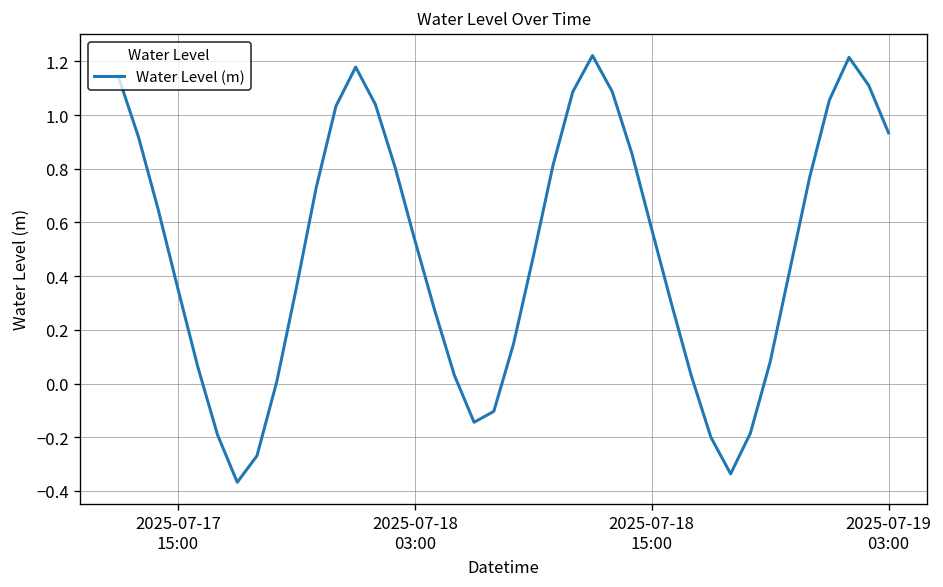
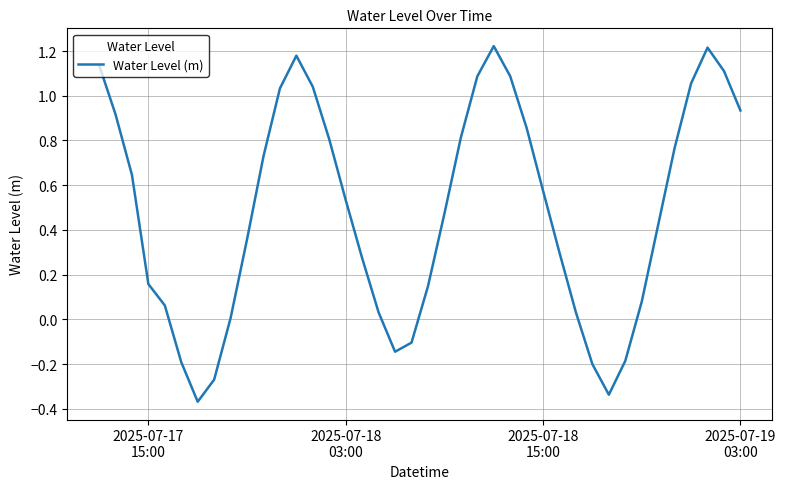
2025-07-17 15:00: 0.35 -> 0.16
